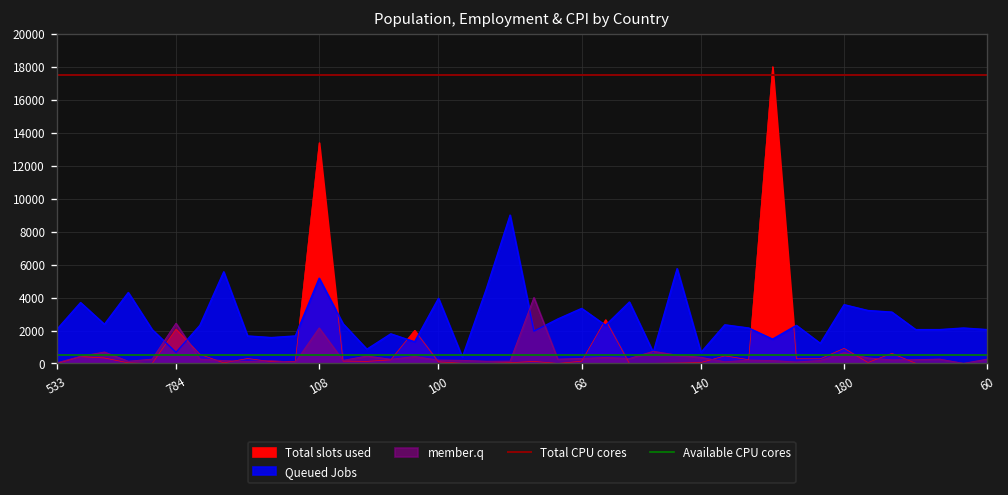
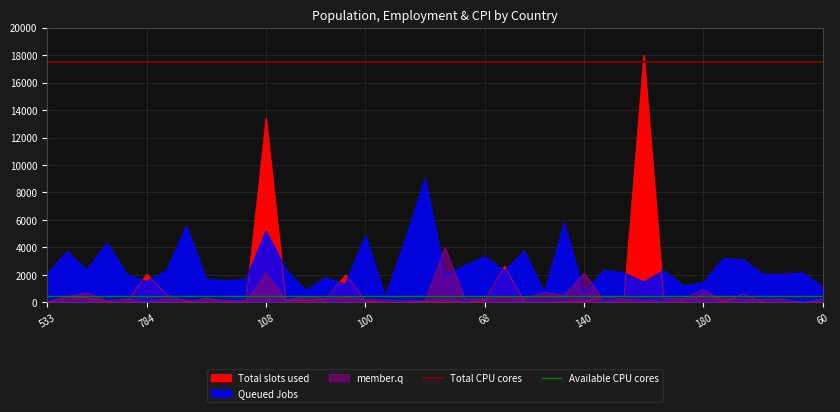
Queued Jobs, 784: 700 -> 1500
member.q, 784: 2400 -> 0
Queued Jobs, 100: 4000 -> 4900
member.q, 140: 400 -> 2100
Queued Jobs, 180: 3600 -> 1400
Queued Jobs, 60: 2100 -> 1200
